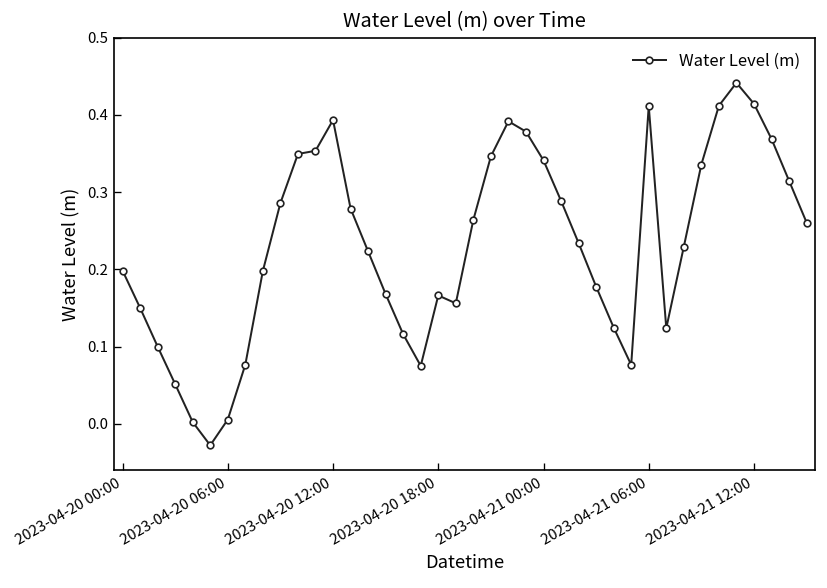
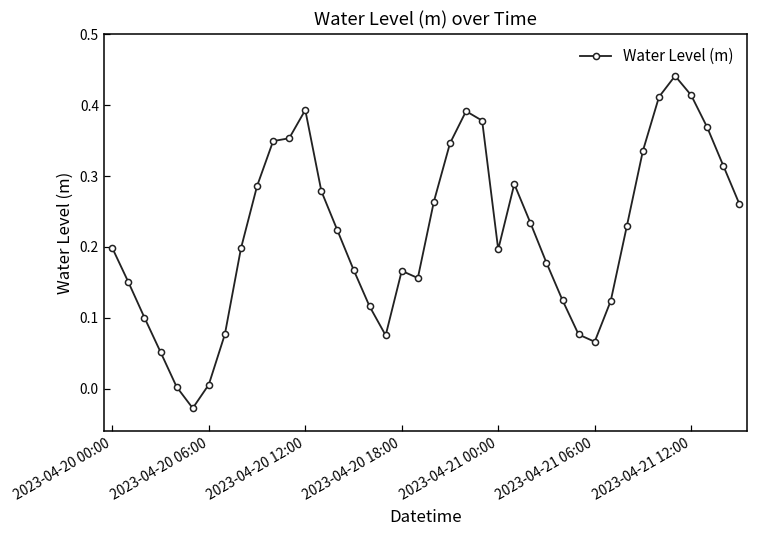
2023-04-21 00:00: 0.34 -> 0.20
2023-04-21 06:00: 0.41 -> 0.07
